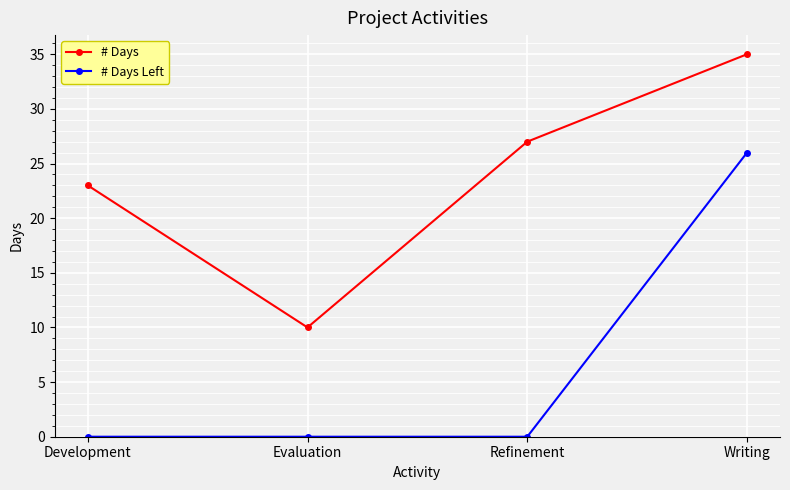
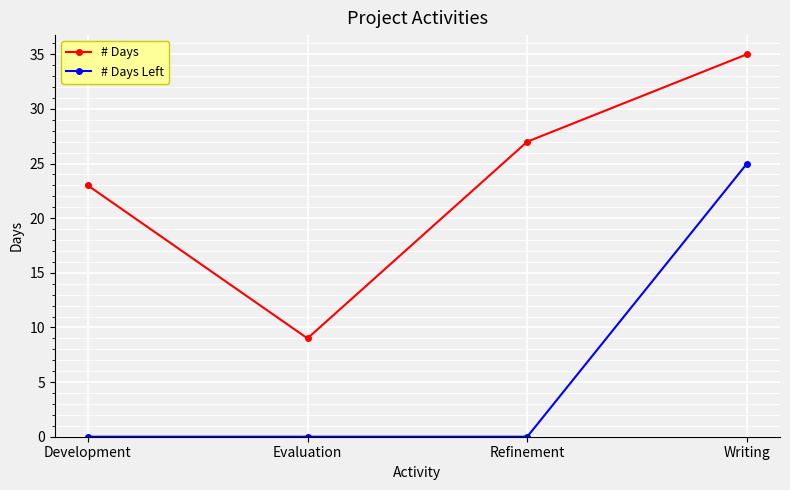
# Days, Evaluation: 10 -> 9
# Days Left, Writing: 26 -> 25
